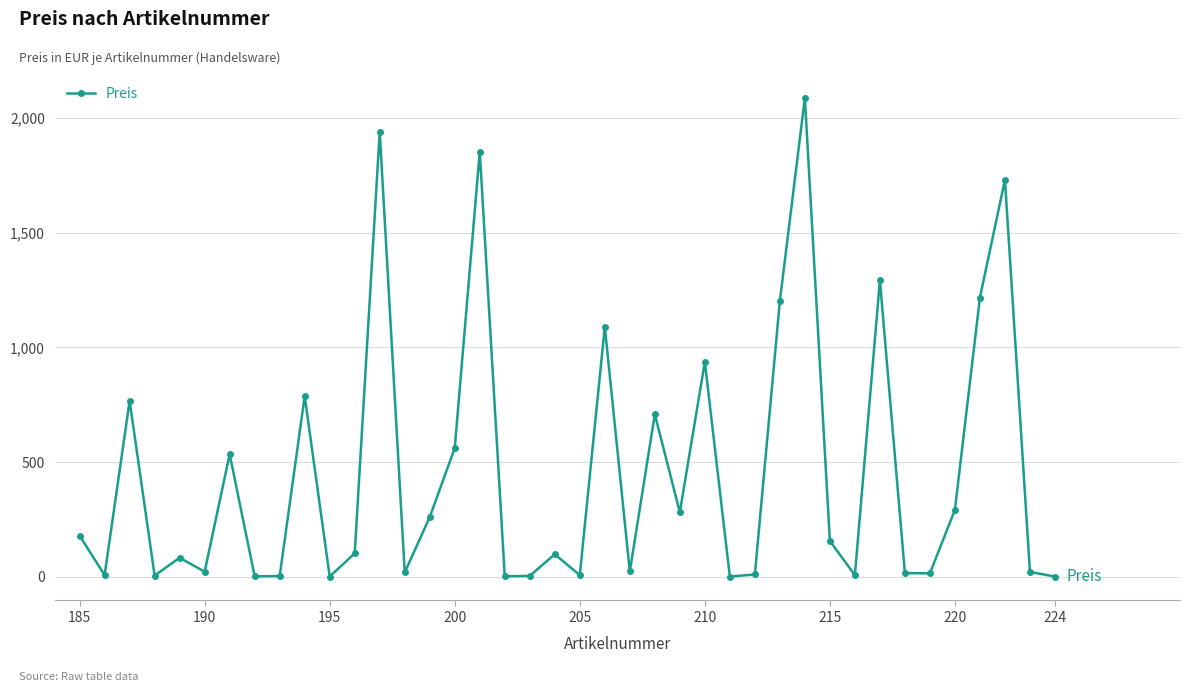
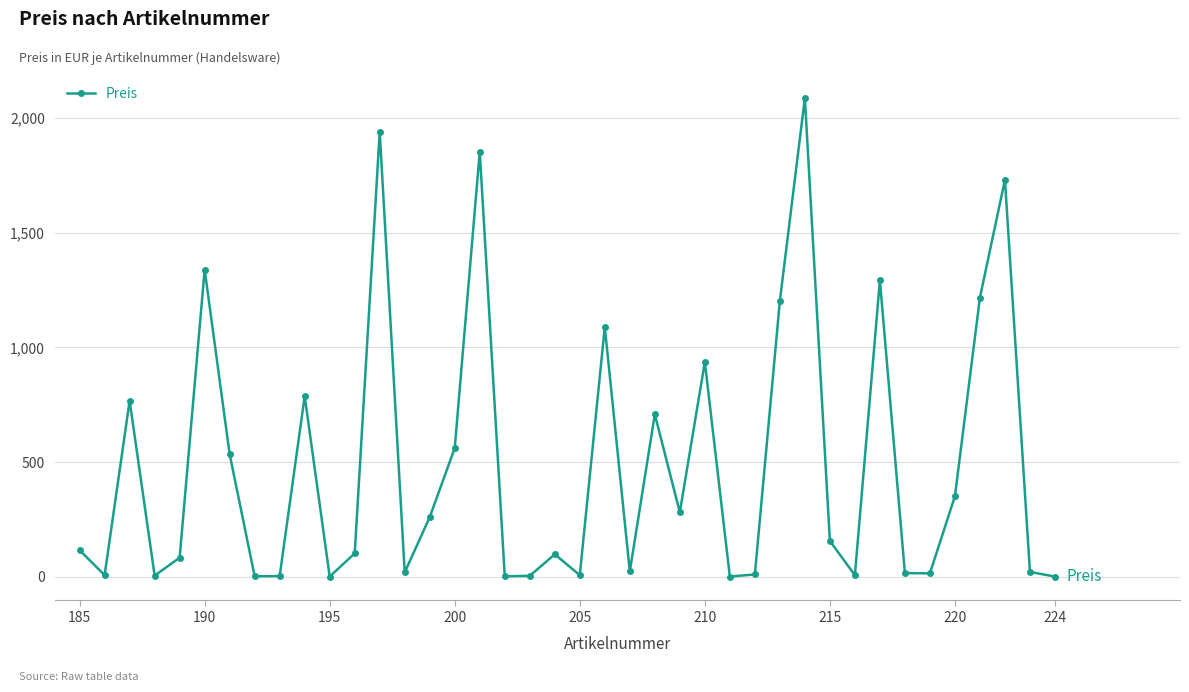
185: 180 -> 120
190: 20 -> 1,340
220: 290 -> 350
